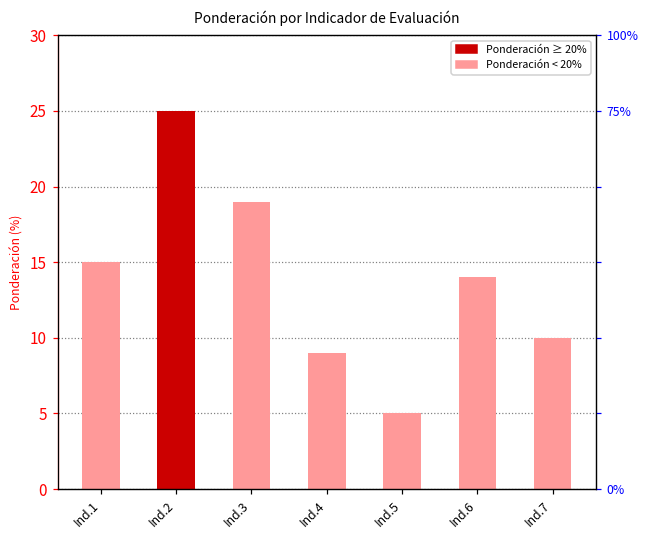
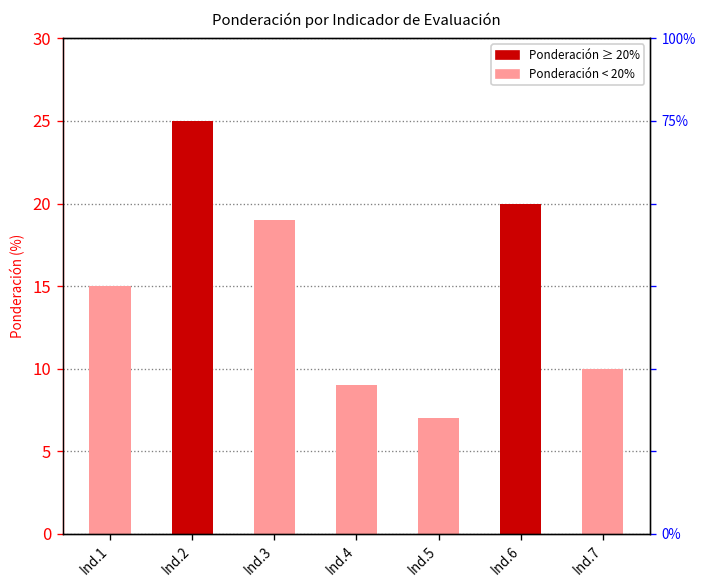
Ind.5: 5 -> 7
Ind.6: 14 -> 20
